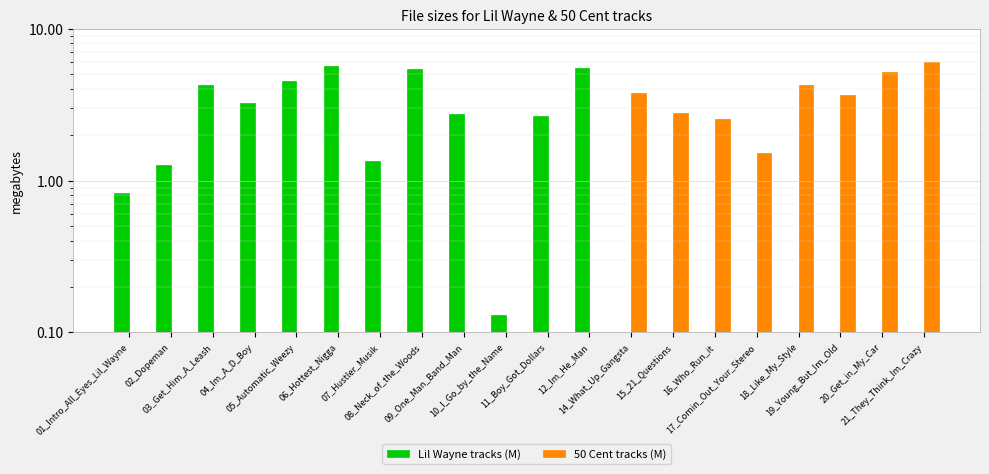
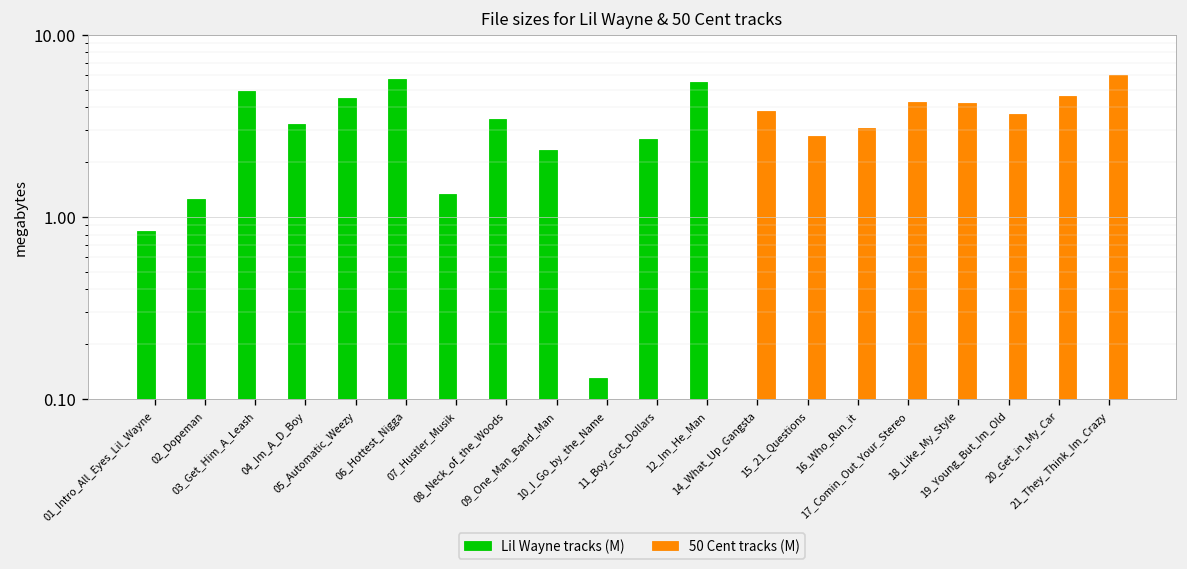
Lil Wayne tracks (M), 03_Get_Him_A_Leash: 4.3 -> 4.9
Lil Wayne tracks (M), 08_Neck_of_the_Woods: 5.5 -> 3.5
Lil Wayne tracks (M), 09_One_Man_Band_Man: 2.7 -> 2.3
50 Cent tracks (M), 16_Who_Run_it: 2.6 -> 3.1
50 Cent tracks (M), 17_Comin_Out_Your_Stereo: 1.5 -> 4.3
50 Cent tracks (M), 20_Get_in_My_Car: 5.2 -> 4.6
